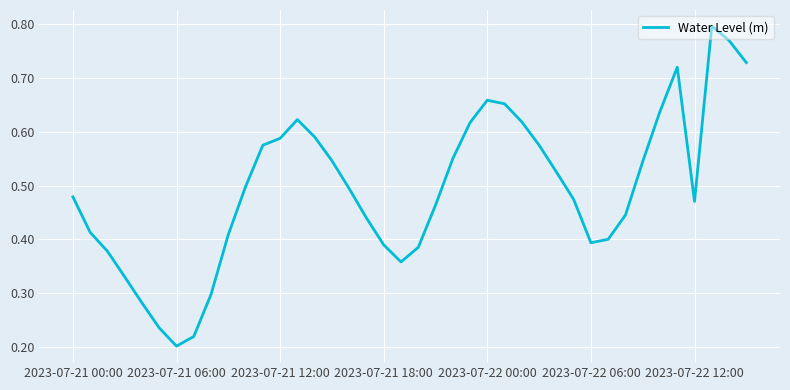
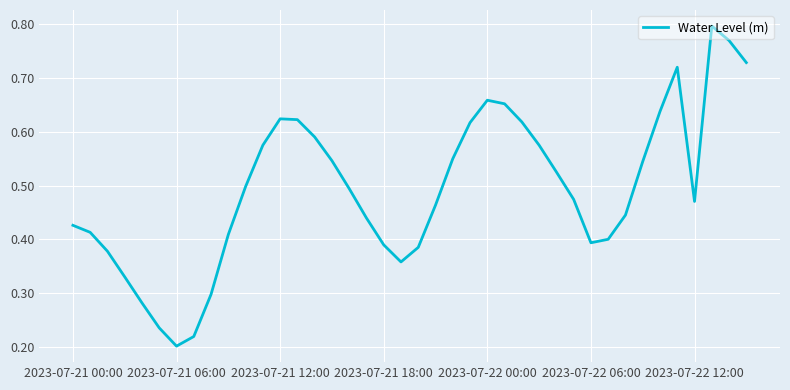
2023-07-21 00:00: 0.48 -> 0.43
2023-07-21 12:00: 0.59 -> 0.62
